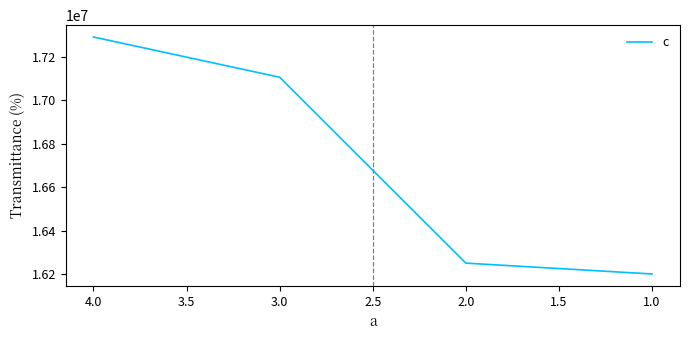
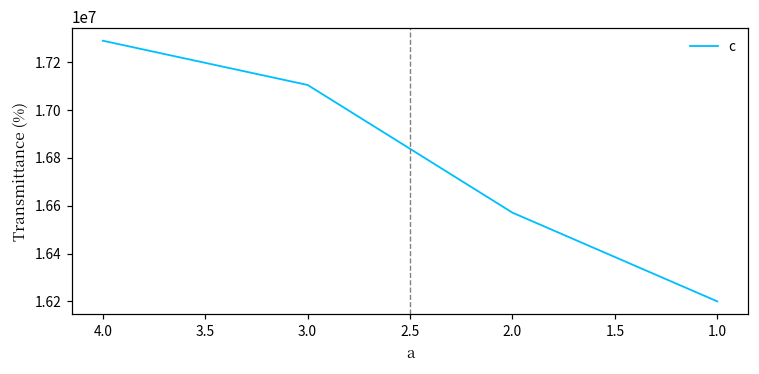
2.0: 16250000 -> 16570000
